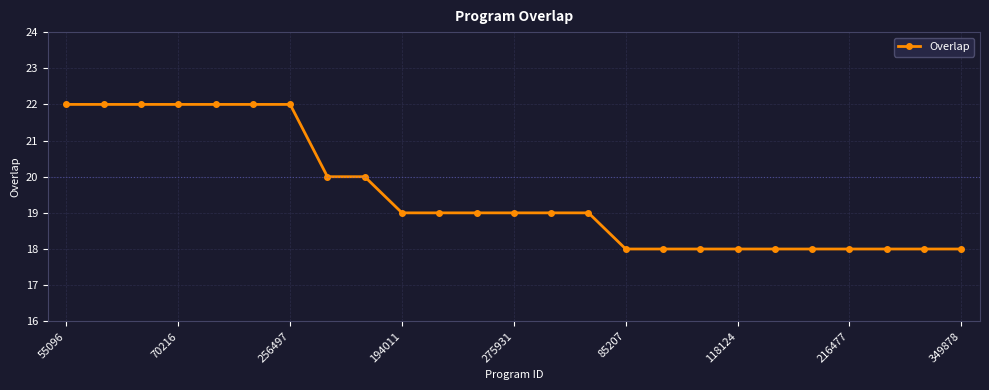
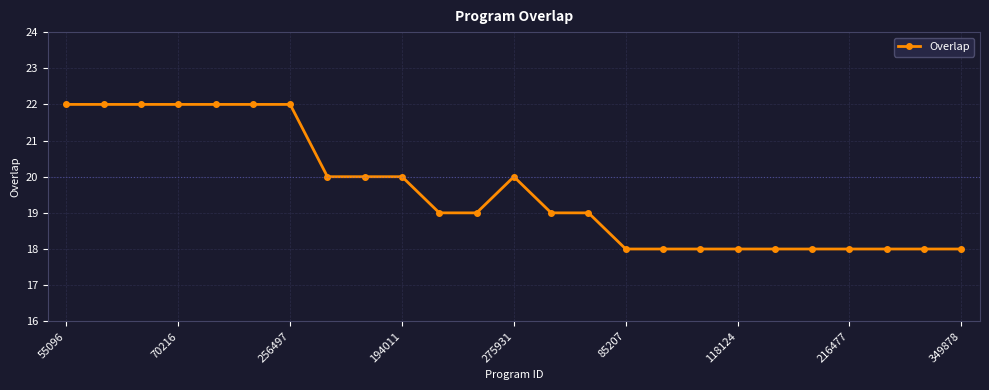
194011: 19 -> 20
275931: 19 -> 20
